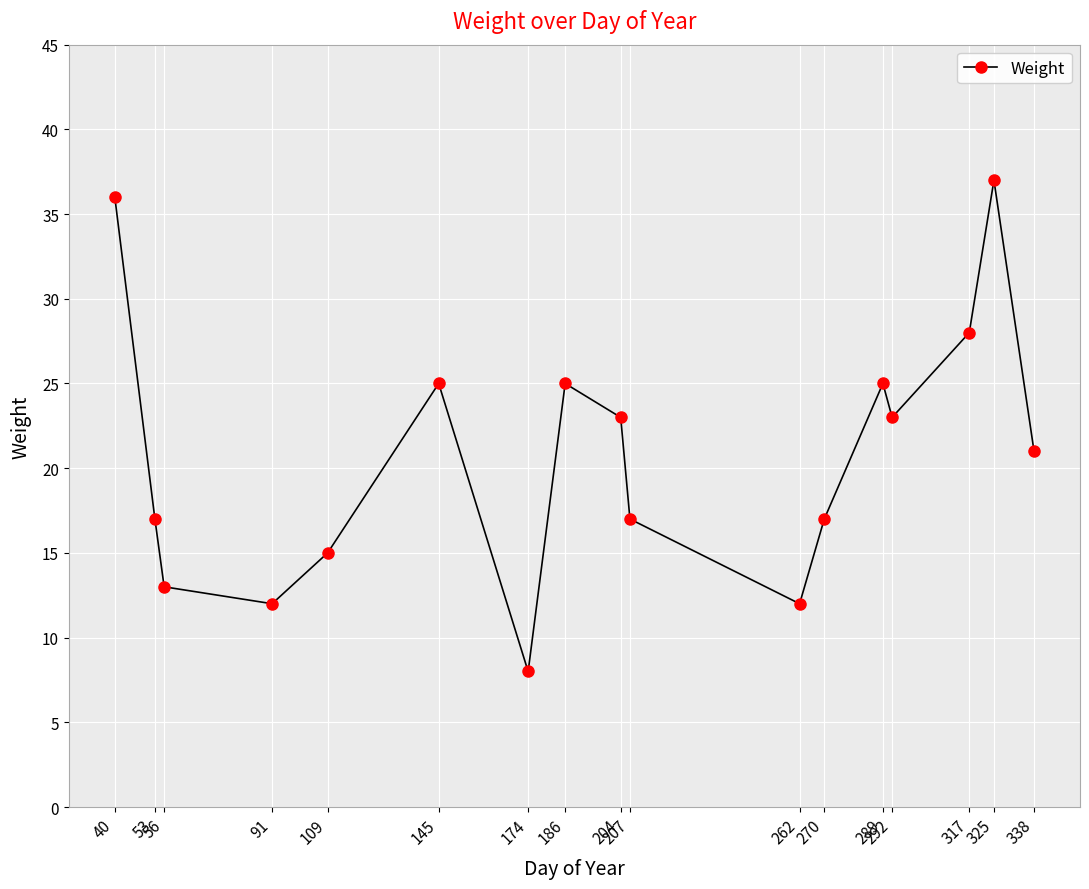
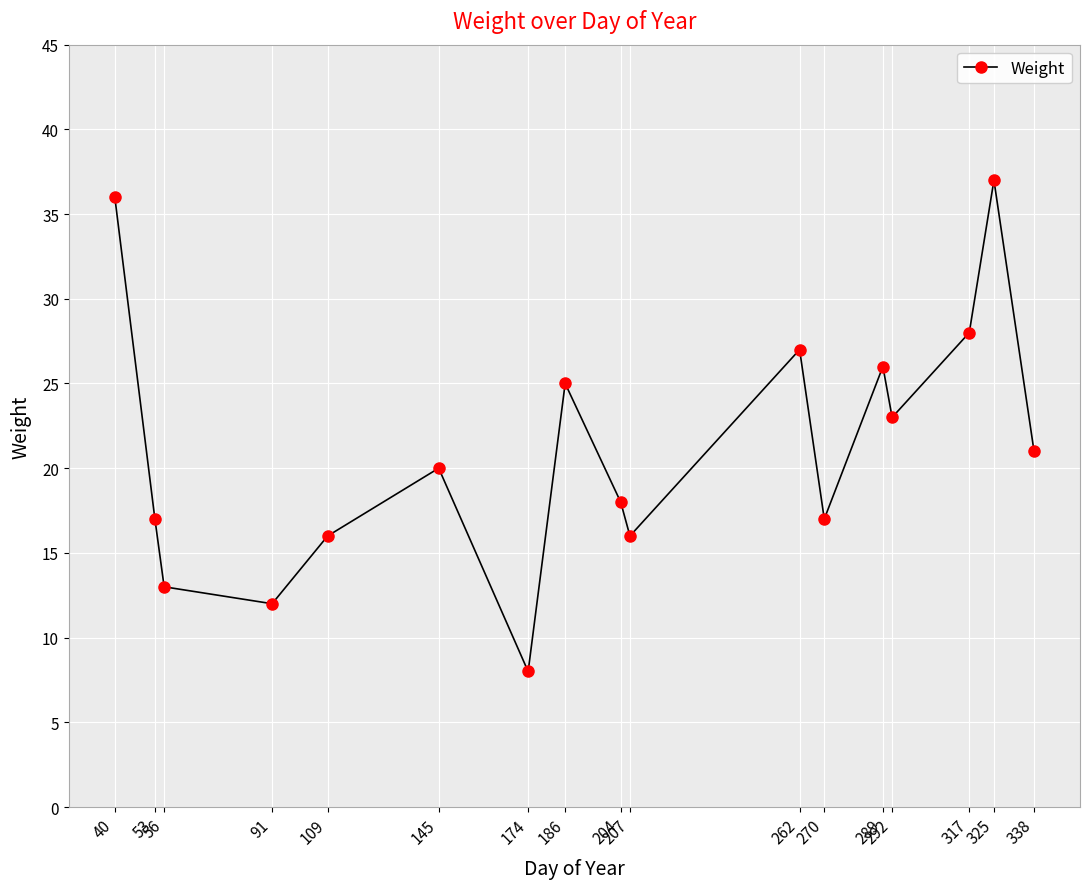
109: 15 -> 16
145: 25 -> 20
204: 23 -> 18
207: 17 -> 16
262: 12 -> 27
289: 25 -> 26
